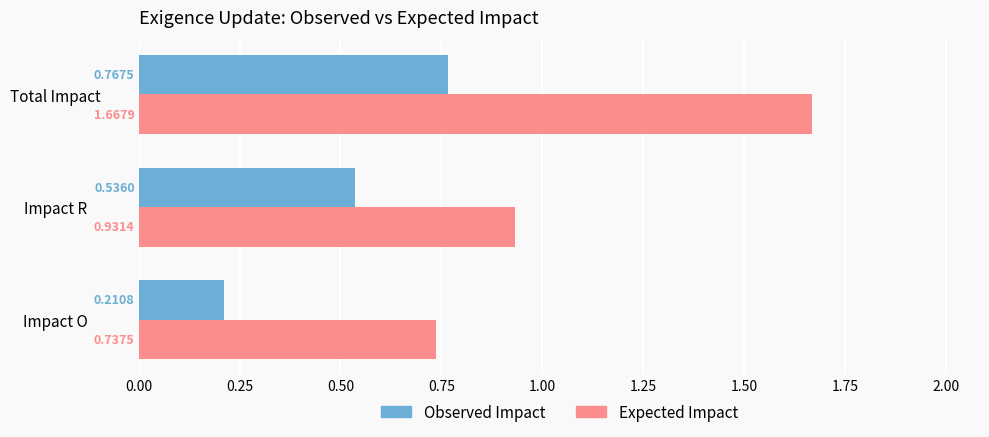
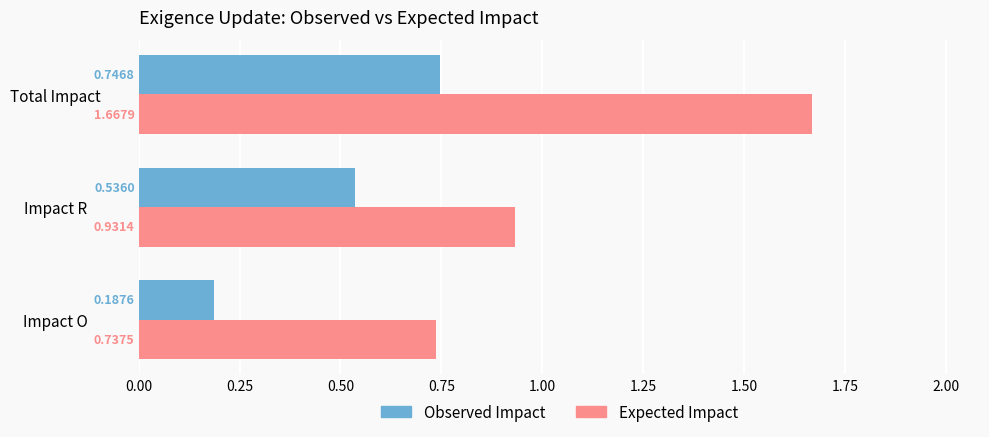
Observed Impact, Total Impact: 0.7675 -> 0.7468
Observed Impact, Impact O: 0.2108 -> 0.1876
